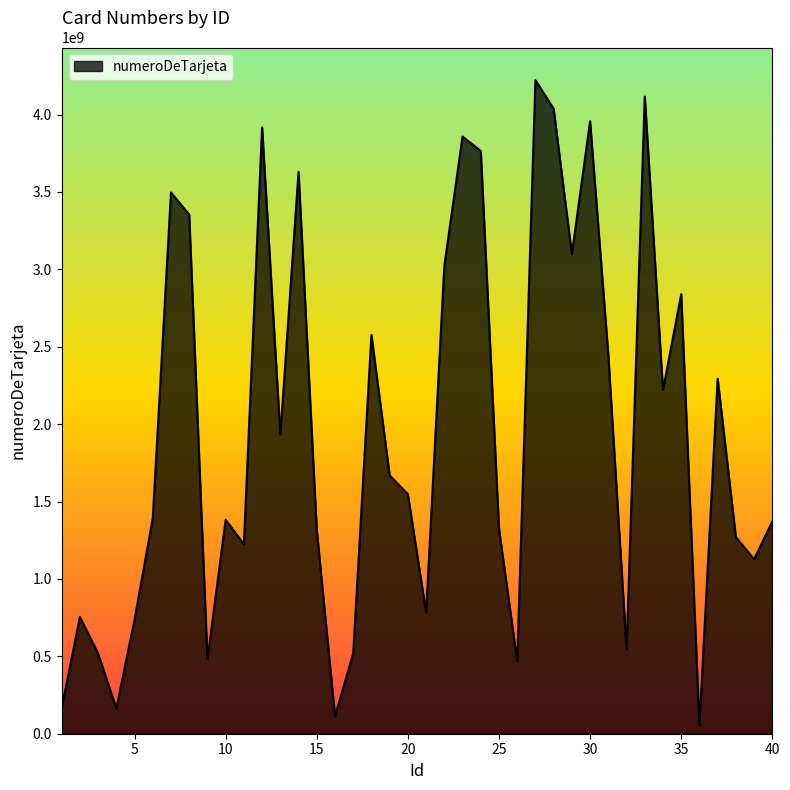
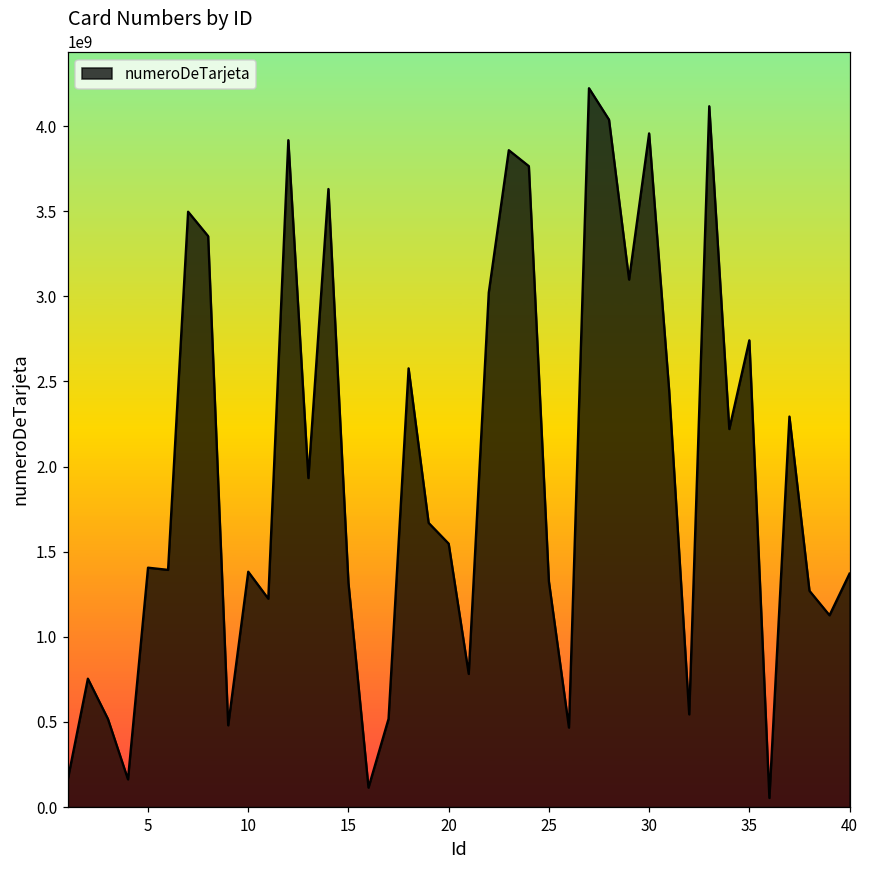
5: 740000000 -> 1410000000
35: 2840000000 -> 2740000000
